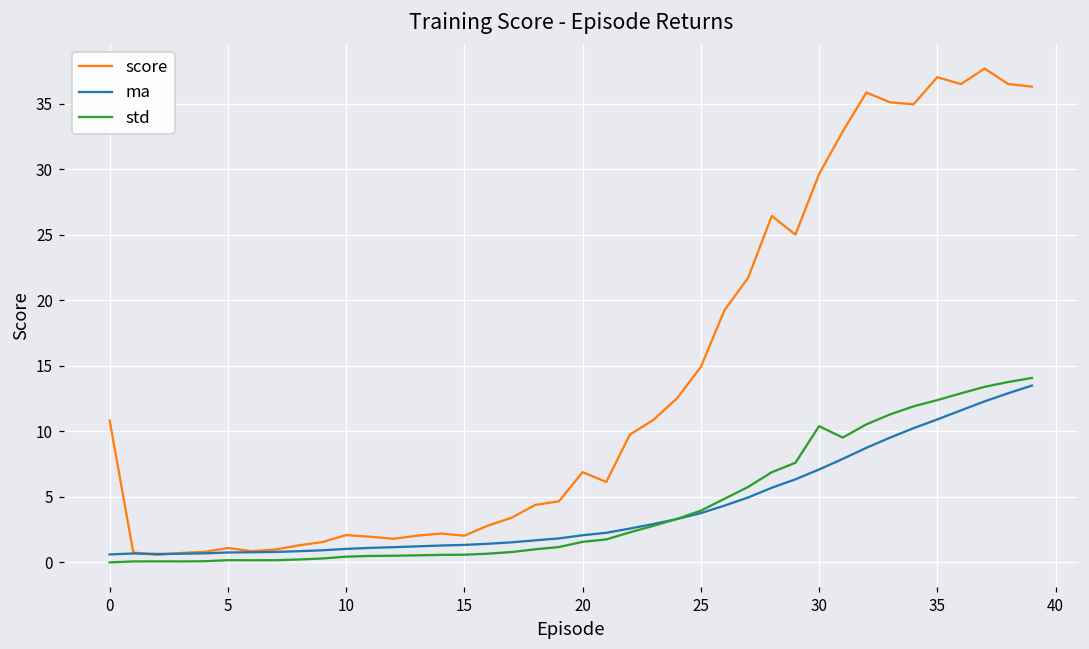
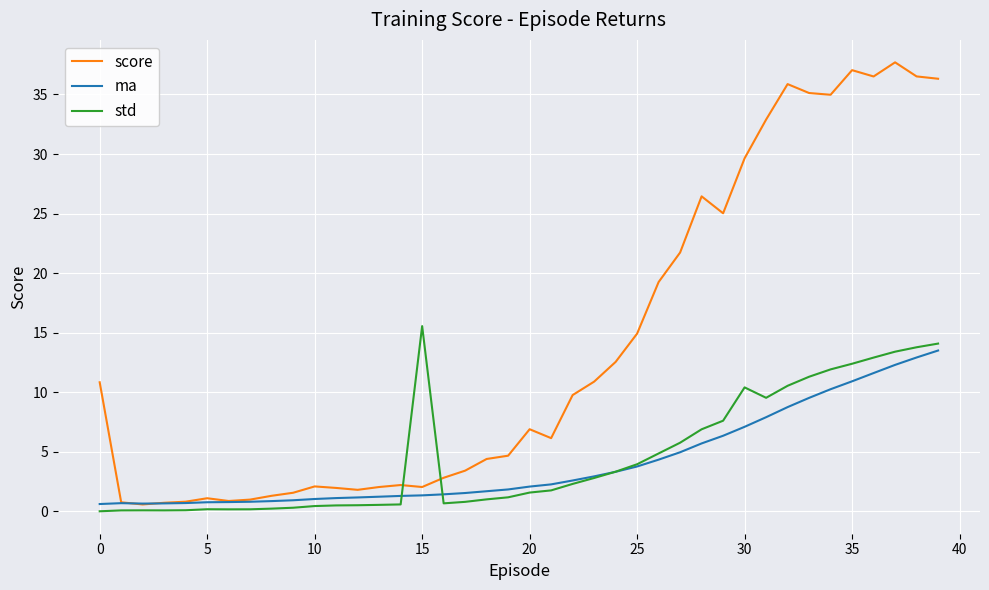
std, 15: 0.6 -> 15.5
